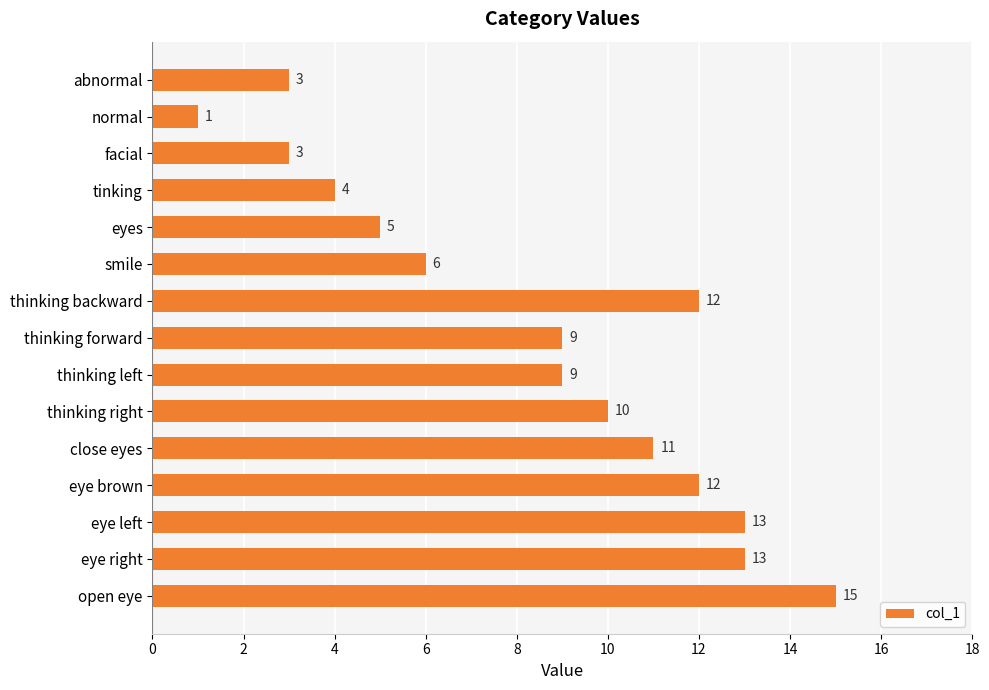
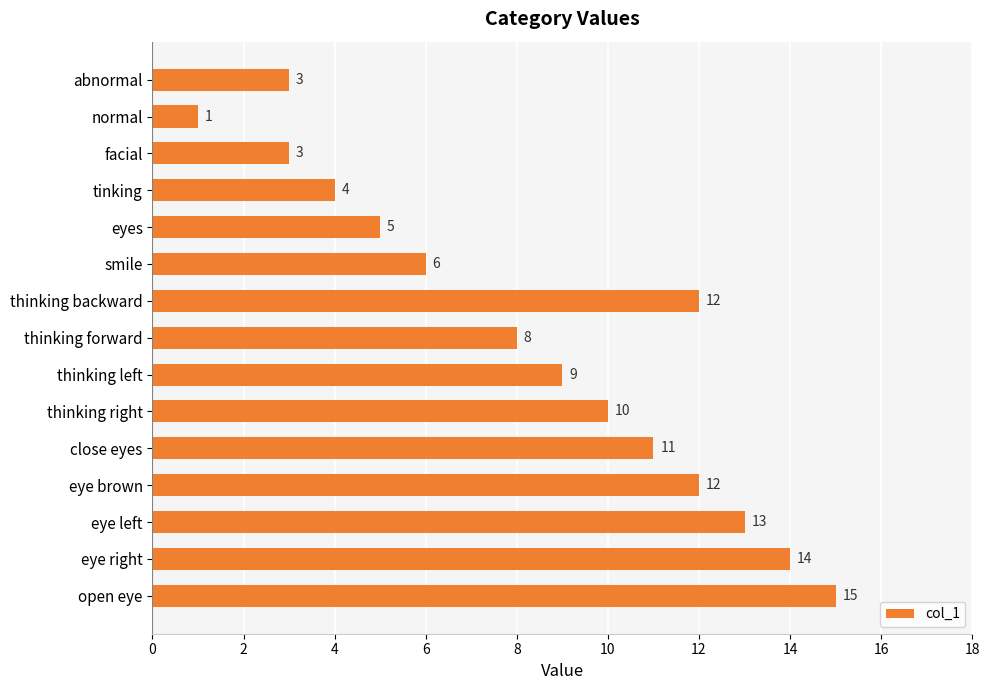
thinking forward: 9 -> 8
eye right: 13 -> 14
